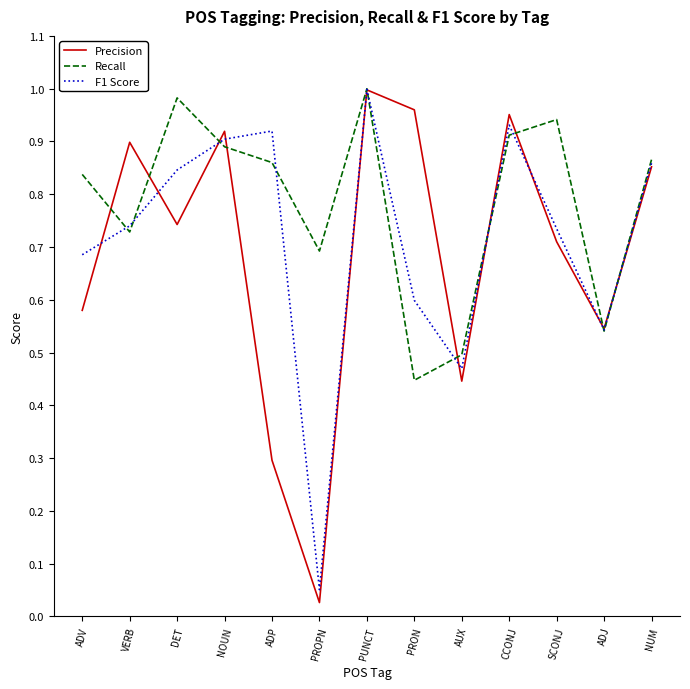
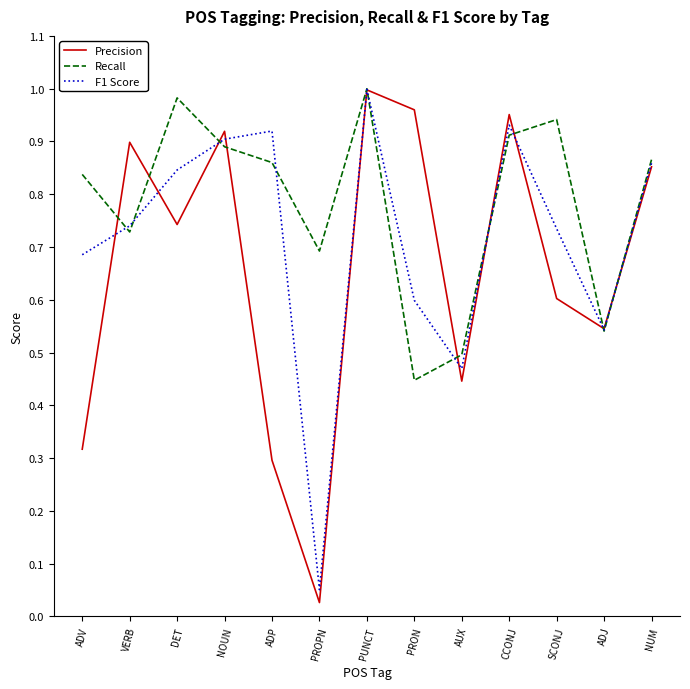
Precision, ADV: 0.58 -> 0.32
Precision, SCONJ: 0.71 -> 0.60
